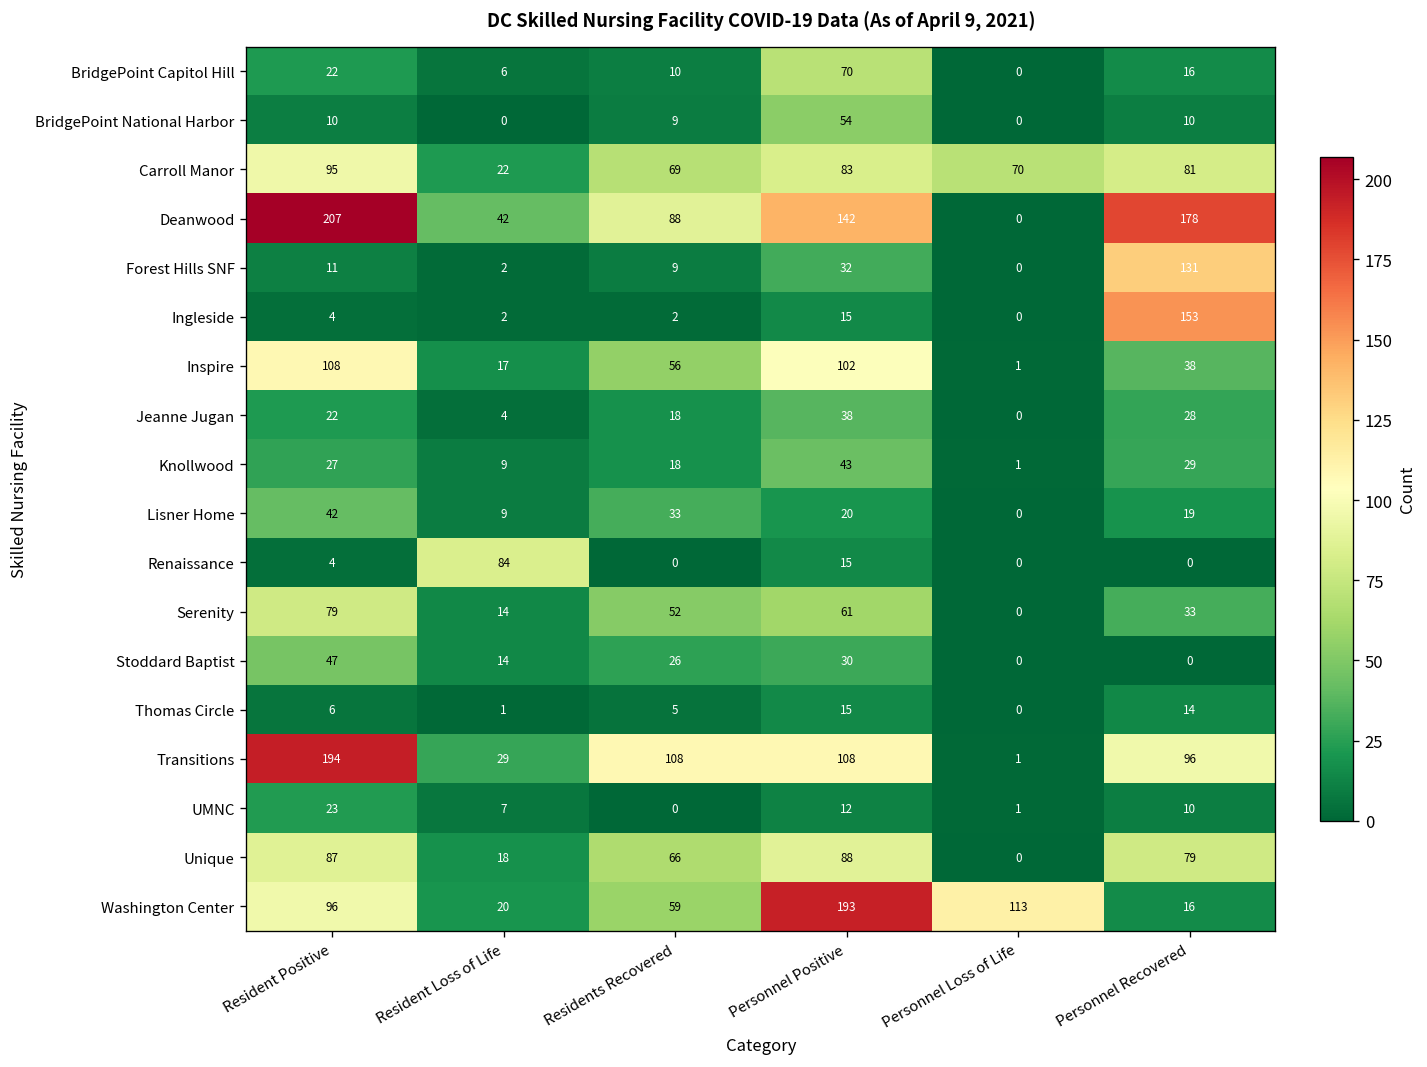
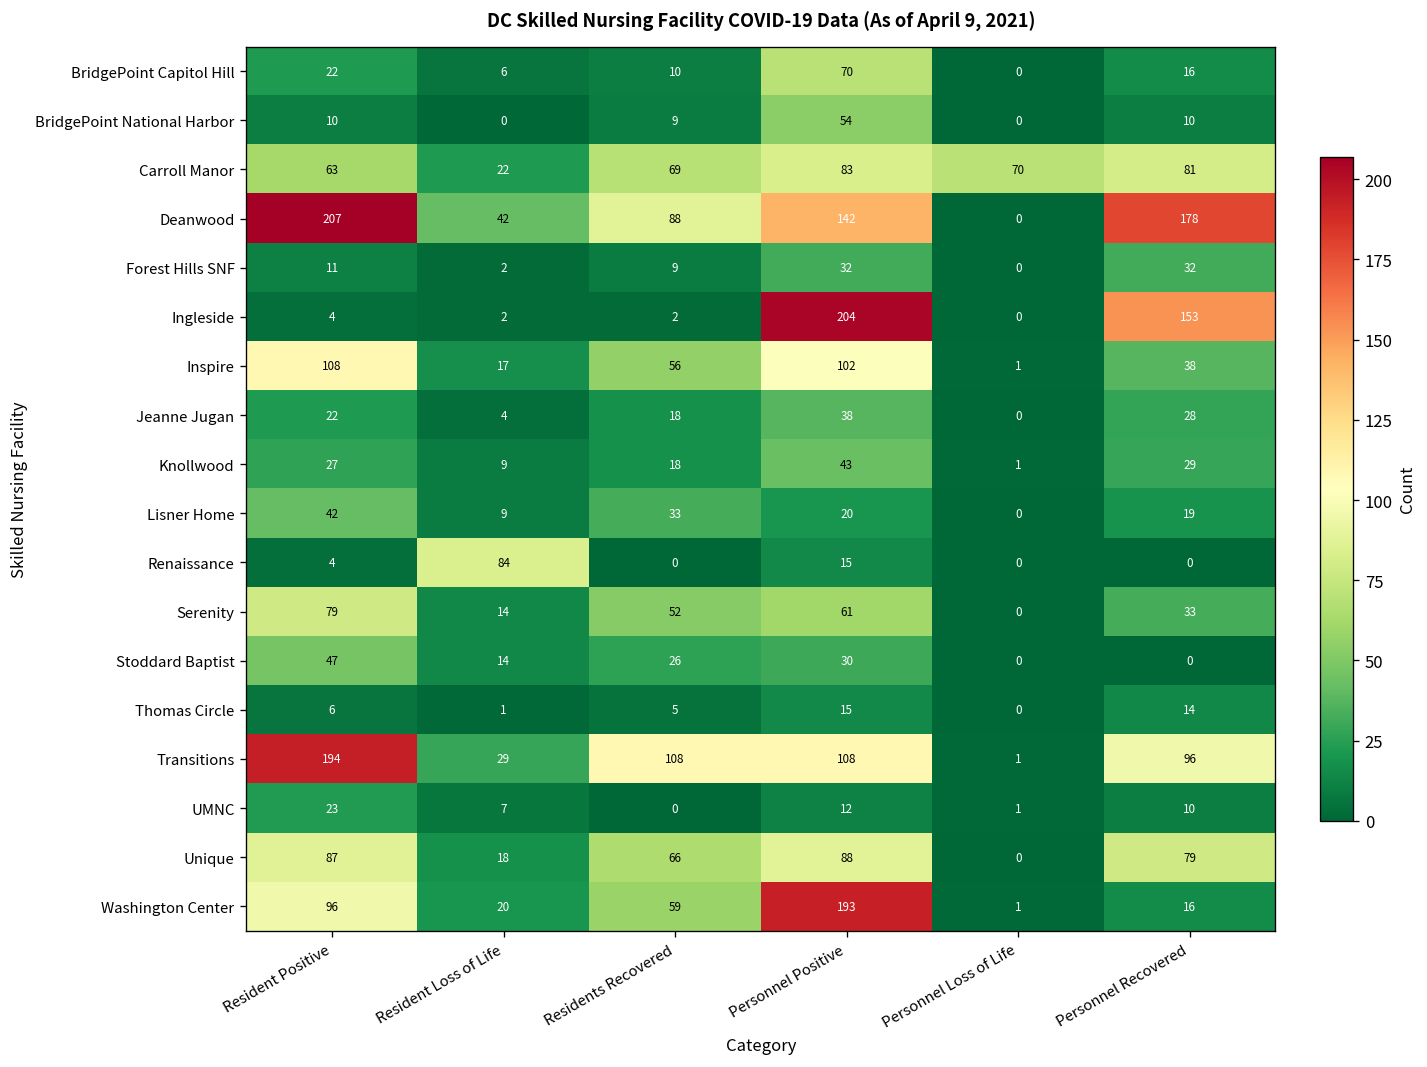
Carroll Manor, Resident Positive: 95 -> 63
Forest Hills SNF, Personnel Recovered: 131 -> 32
Ingleside, Personnel Positive: 15 -> 204
Washington Center, Personnel Loss of Life: 113 -> 1
